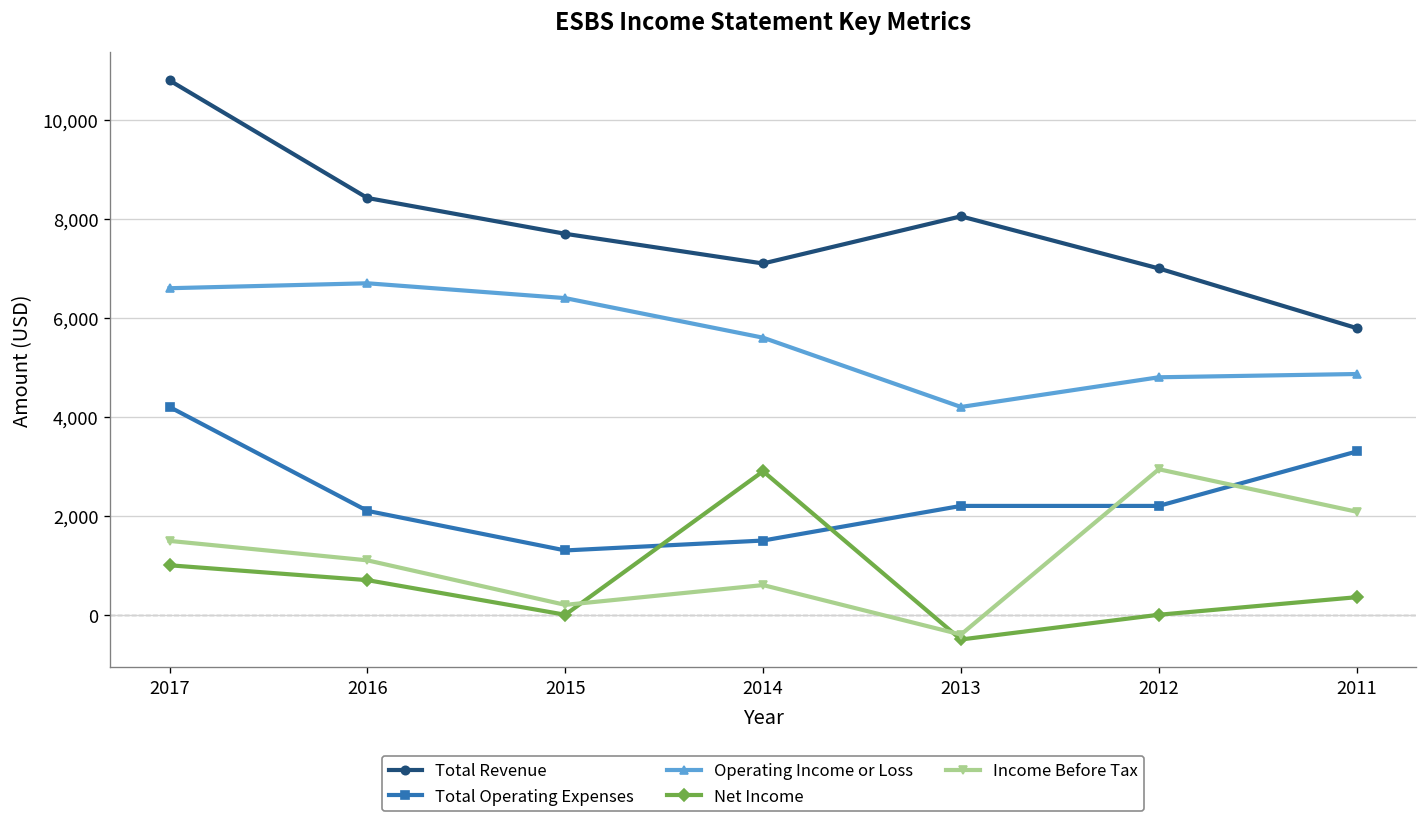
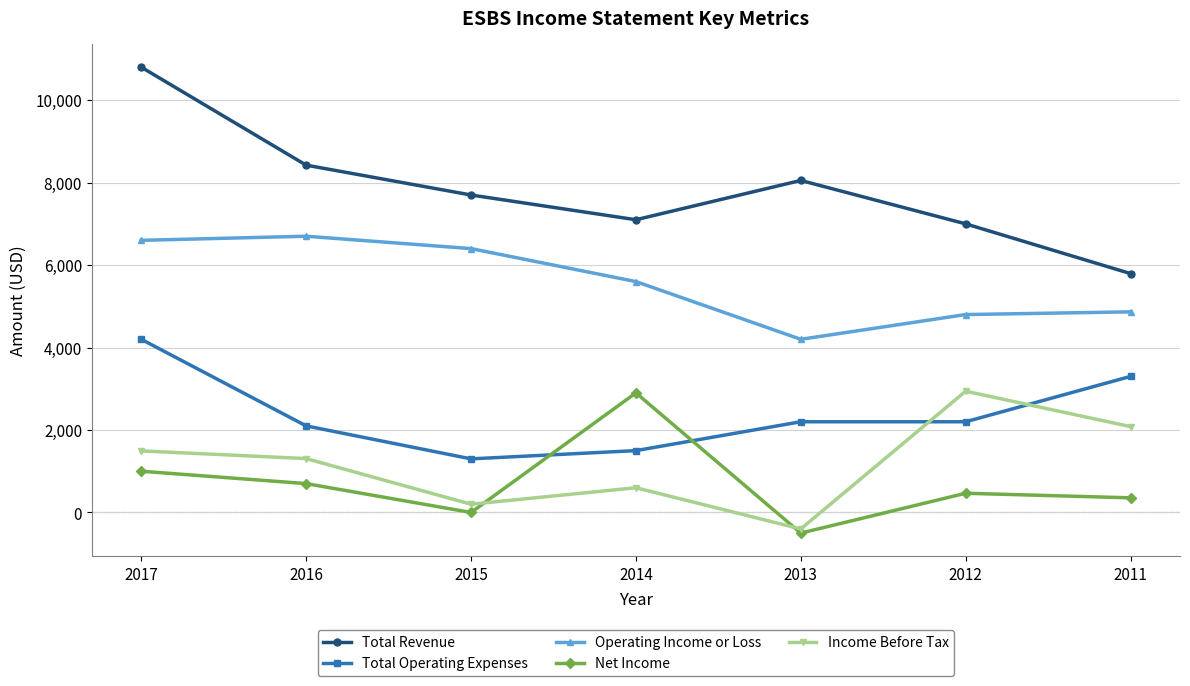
Income Before Tax, 2016: 1,100 -> 1,300
Net Income, 2012: 0 -> 500
